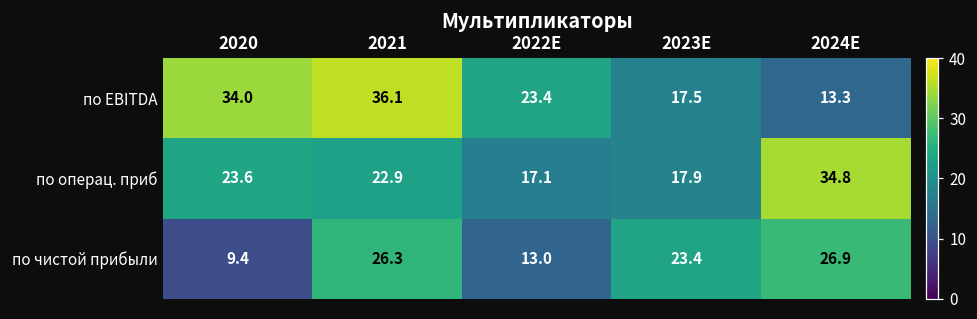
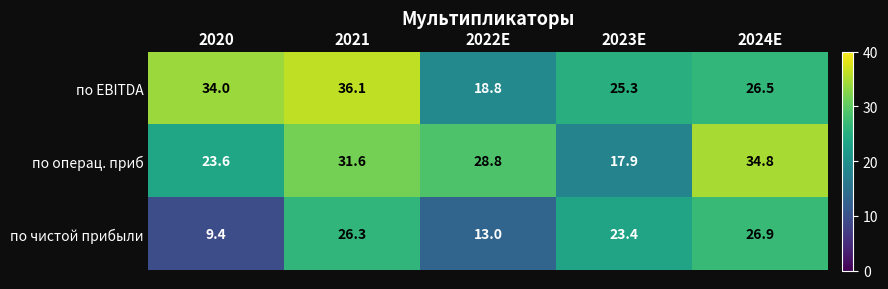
по EBITDA, 2022E: 23.4 -> 18.8
по EBITDA, 2023E: 17.5 -> 25.3
по EBITDA, 2024E: 13.3 -> 26.5
по операц. приб, 2021: 22.9 -> 31.6
по операц. приб, 2022E: 17.1 -> 28.8
